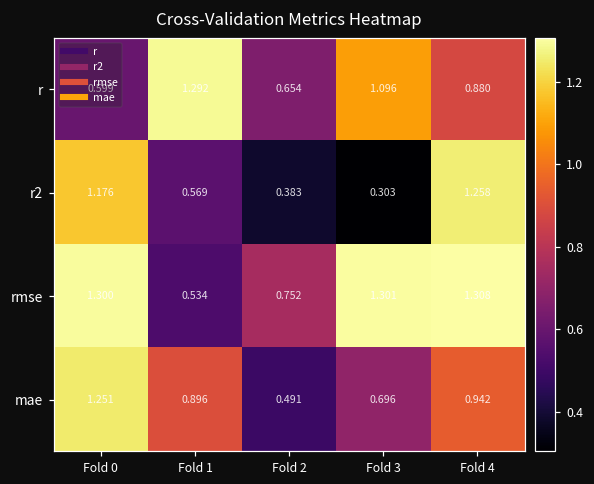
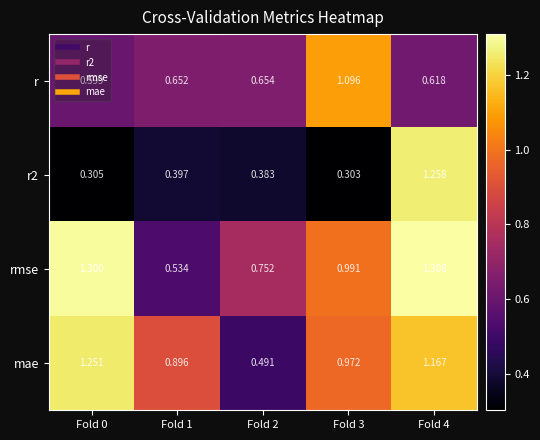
r, Fold 1: 1.292 -> 0.652
r, Fold 4: 0.880 -> 0.618
r2, Fold 0: 1.176 -> 0.305
r2, Fold 1: 0.569 -> 0.397
rmse, Fold 3: 1.301 -> 0.991
mae, Fold 3: 0.696 -> 0.972
mae, Fold 4: 0.942 -> 1.167
